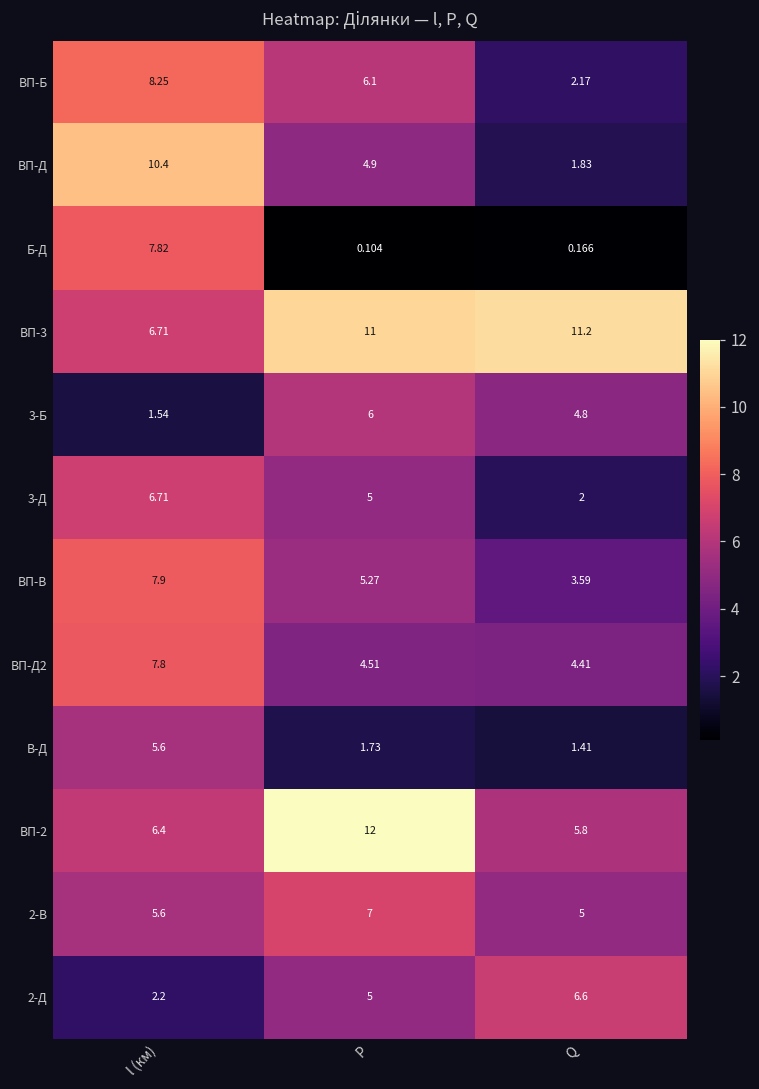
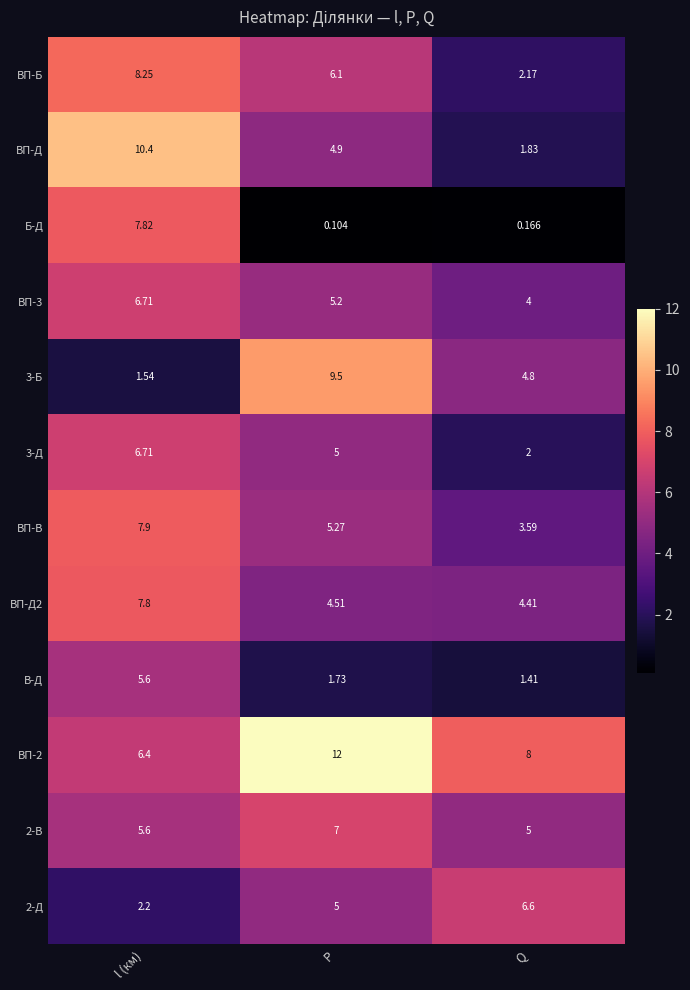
ВП-3, P: 11 -> 5.2
ВП-3, Q: 11.2 -> 4
3-Б, P: 6 -> 9.5
ВП-2, Q: 5.8 -> 8
